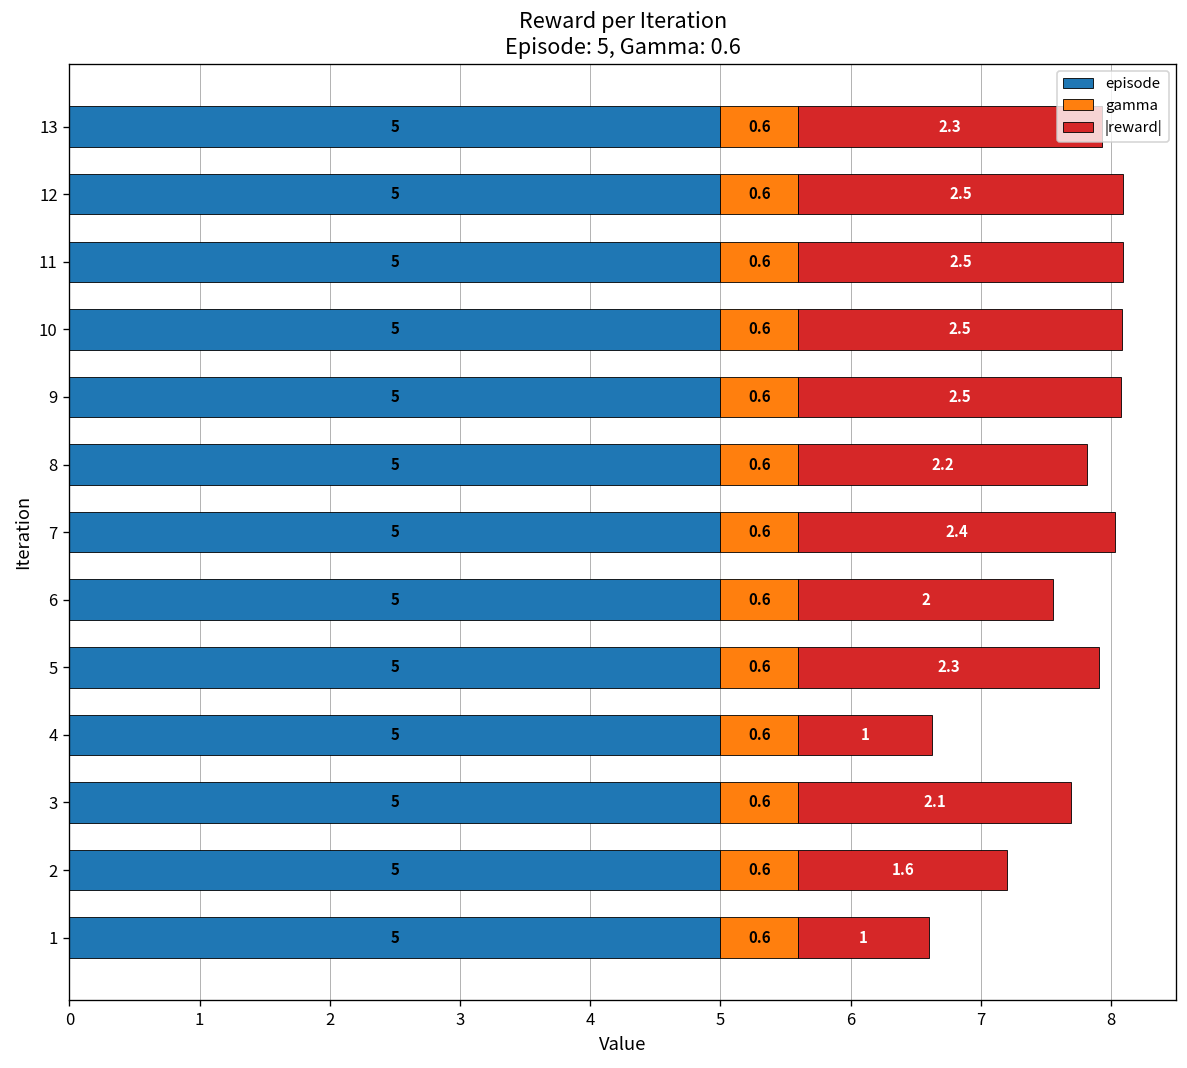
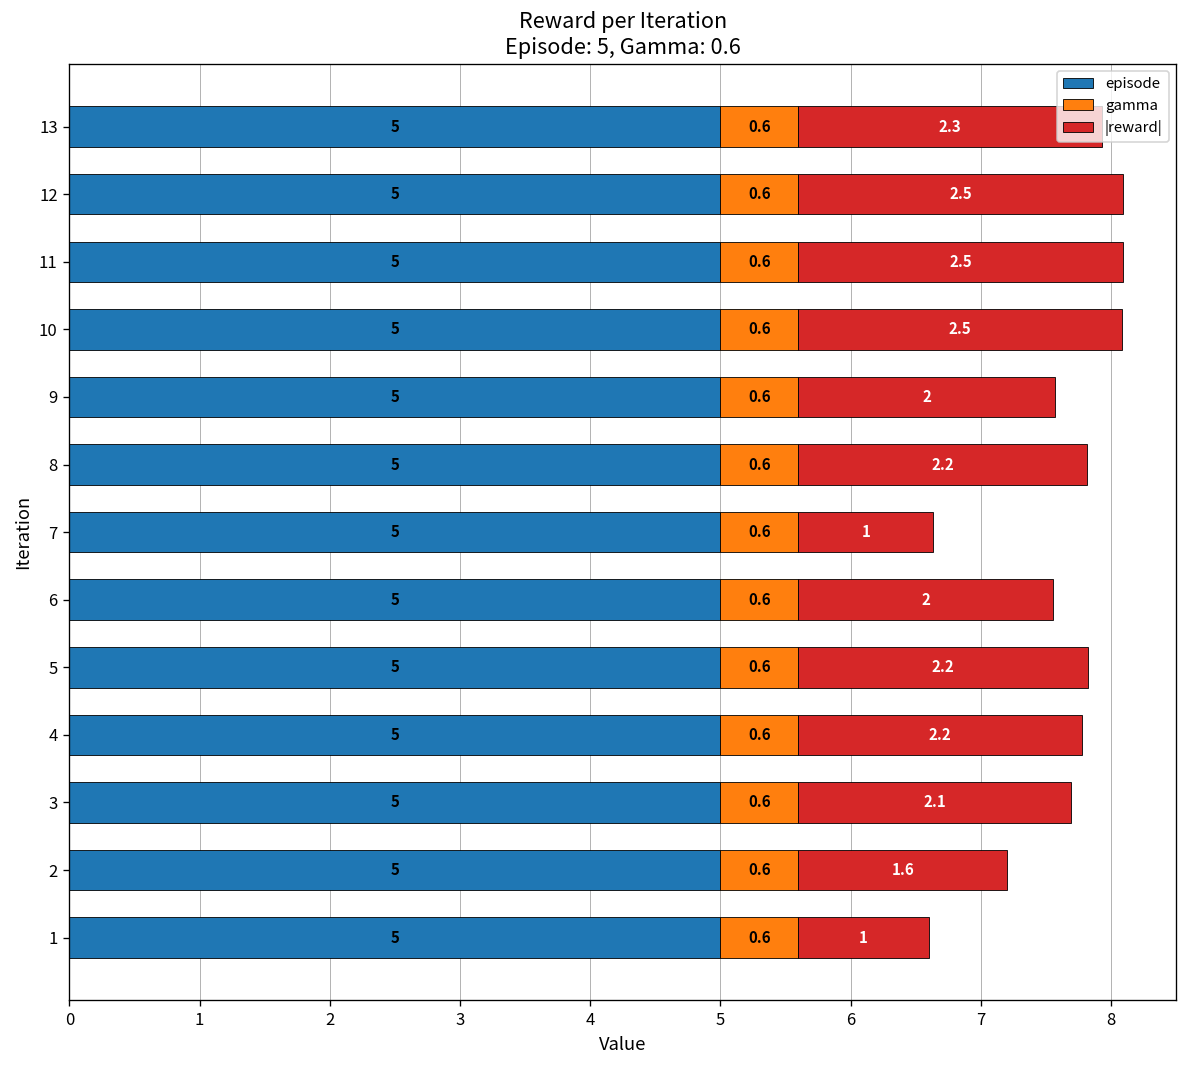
|reward|, 9: 2.5 -> 2
|reward|, 7: 2.4 -> 1
|reward|, 5: 2.3 -> 2.2
|reward|, 4: 1 -> 2.2
